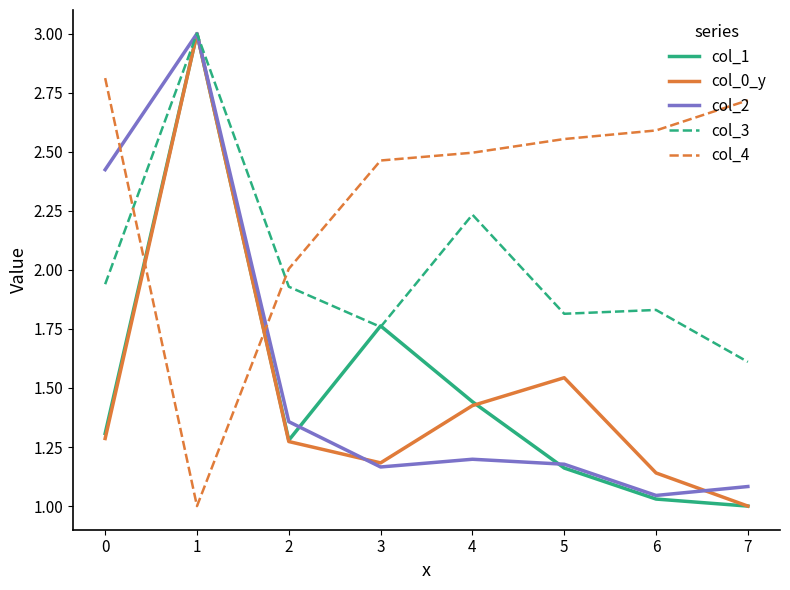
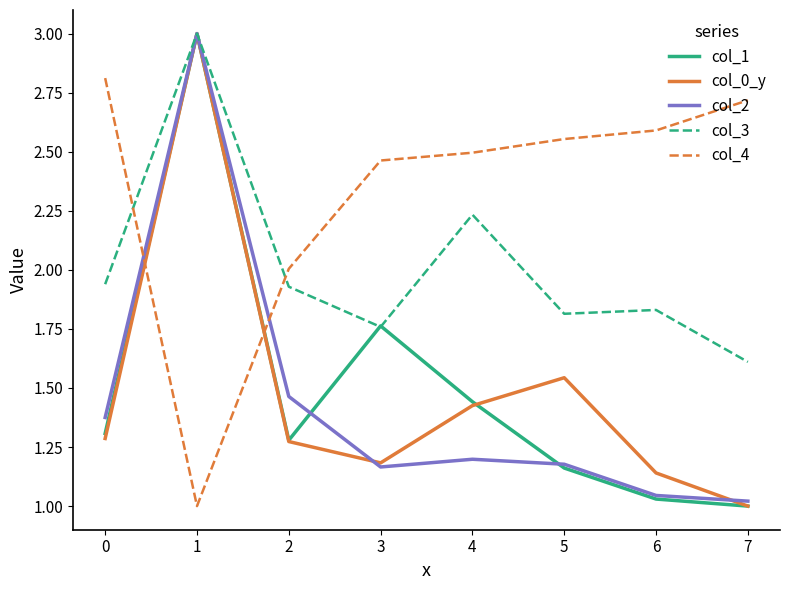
col_2, 0: 2.42 -> 1.38
col_2, 2: 1.36 -> 1.46
col_2, 7: 1.08 -> 1.02
